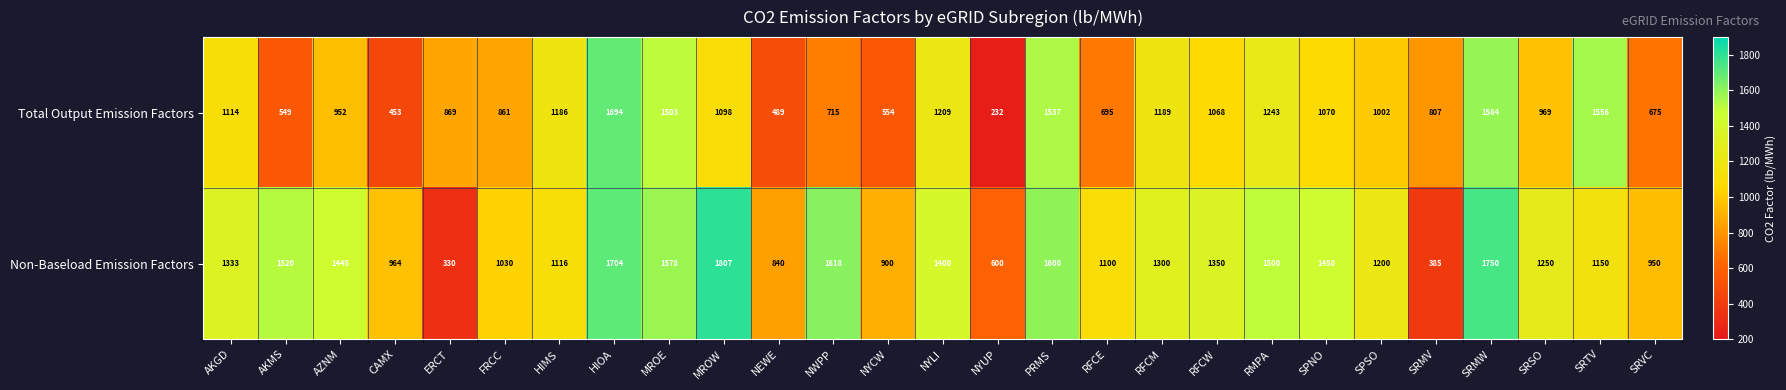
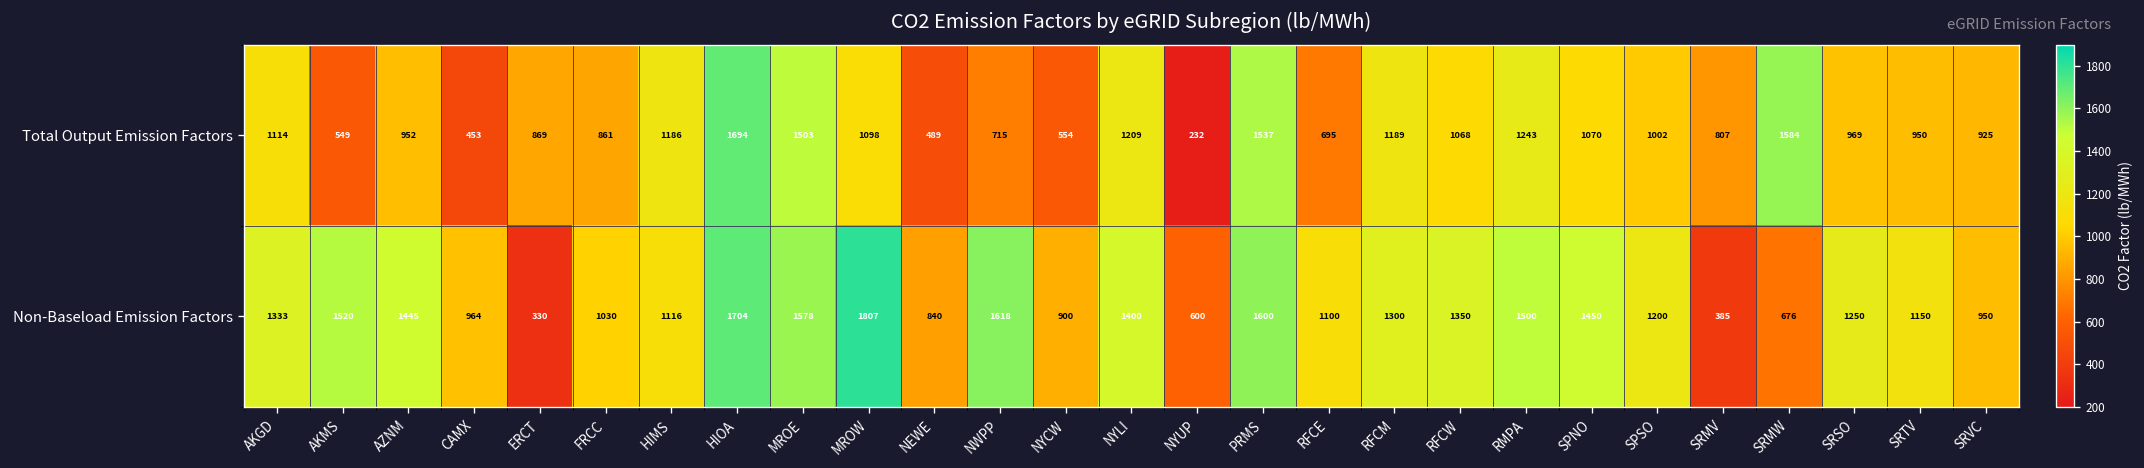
Total Output Emission Factors, SRTV: 1556 -> 950
Total Output Emission Factors, SRVC: 675 -> 925
Non-Baseload Emission Factors, SRMW: 1750 -> 676
